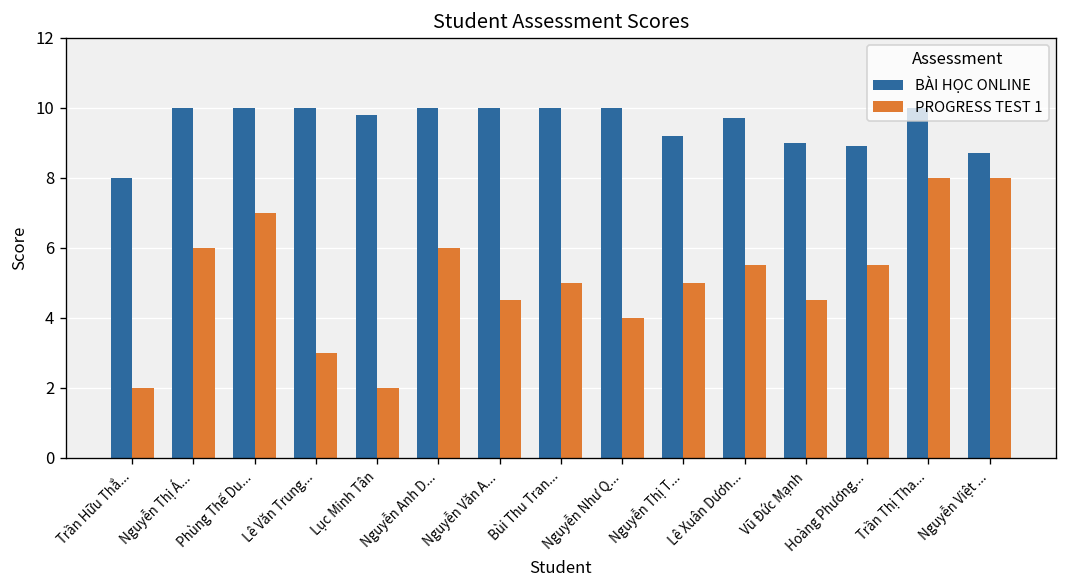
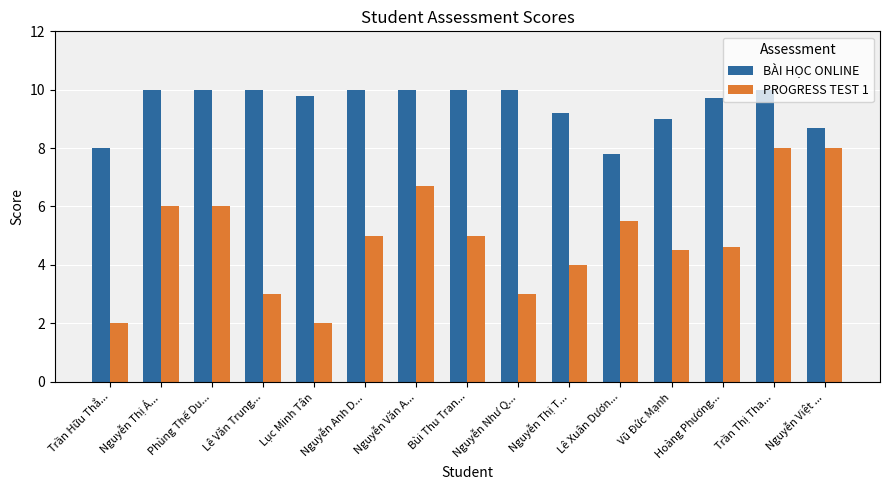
PROGRESS TEST 1, Phùng Thế Du...: 7 -> 6
PROGRESS TEST 1, Nguyễn Anh D...: 6 -> 5
PROGRESS TEST 1, Nguyễn Văn A...: 4.5 -> 6.7
PROGRESS TEST 1, Nguyễn Như Q...: 4 -> 3
PROGRESS TEST 1, Nguyễn Thị T...: 5 -> 4
BÀI HỌC ONLINE, Lê Xuân Dươn...: 9.7 -> 7.8
BÀI HỌC ONLINE, Hoàng Phương...: 8.9 -> 9.7
PROGRESS TEST 1, Hoàng Phương...: 5.5 -> 4.6
